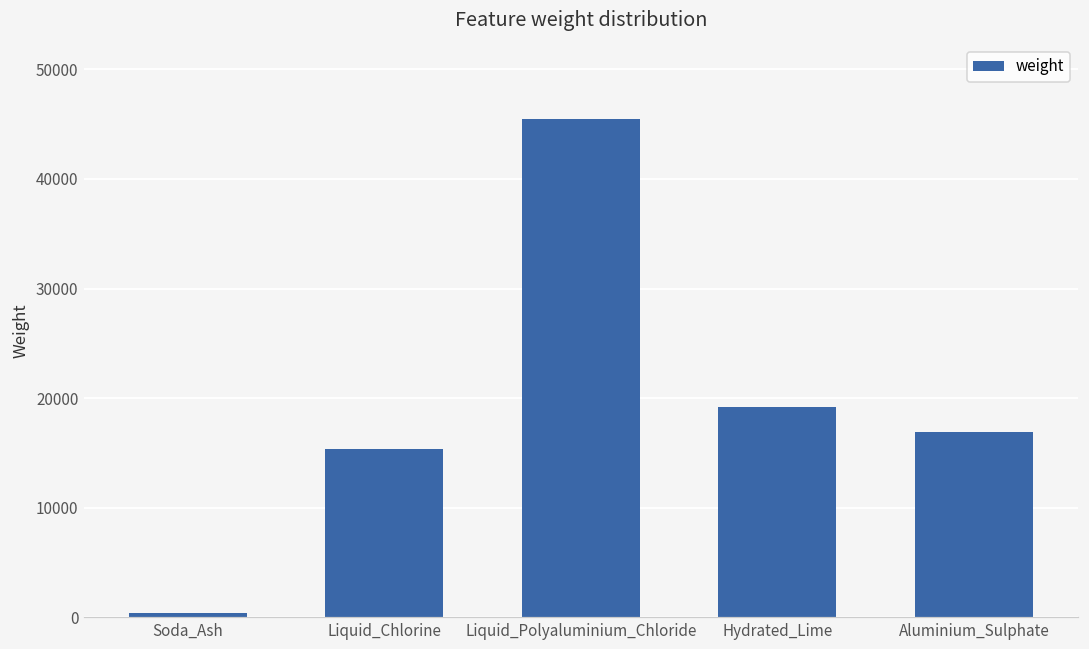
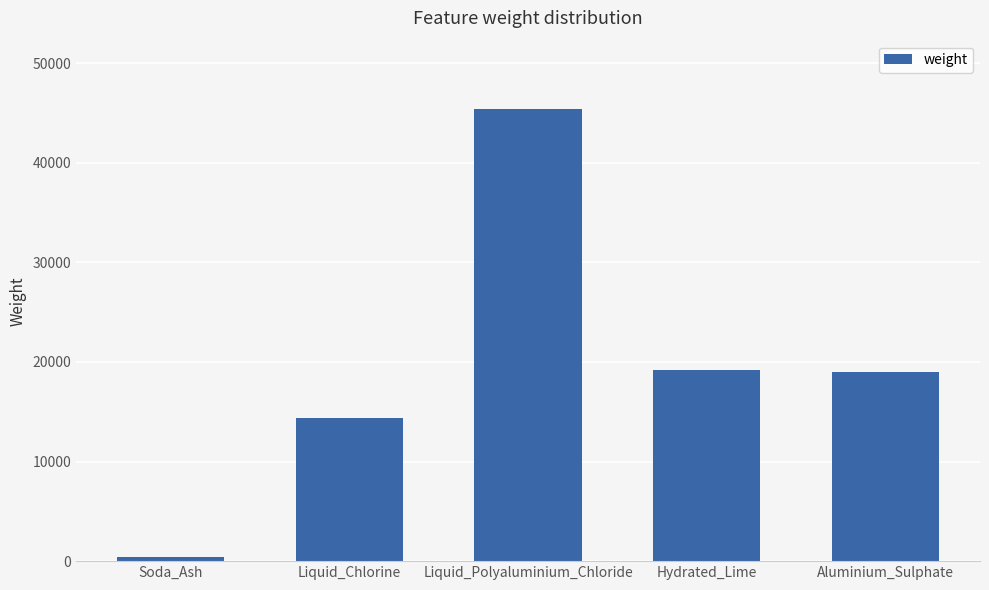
Liquid_Chlorine: 15000 -> 14000
Aluminium_Sulphate: 17000 -> 19000
